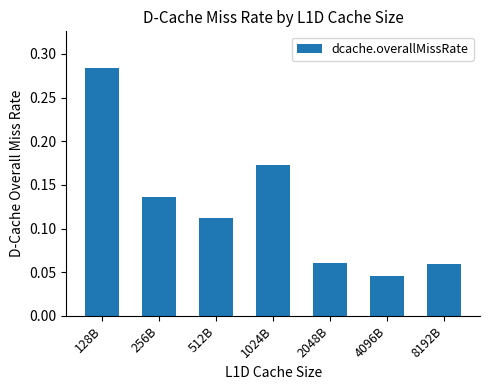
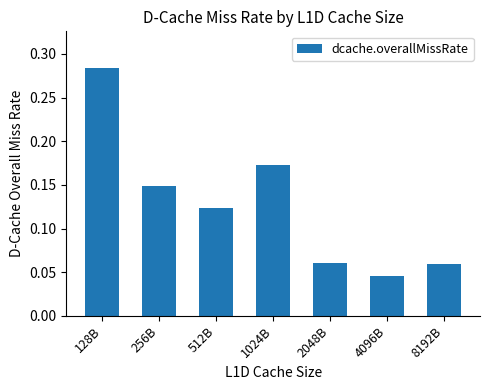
256B: 0.14 -> 0.15
512B: 0.11 -> 0.12
